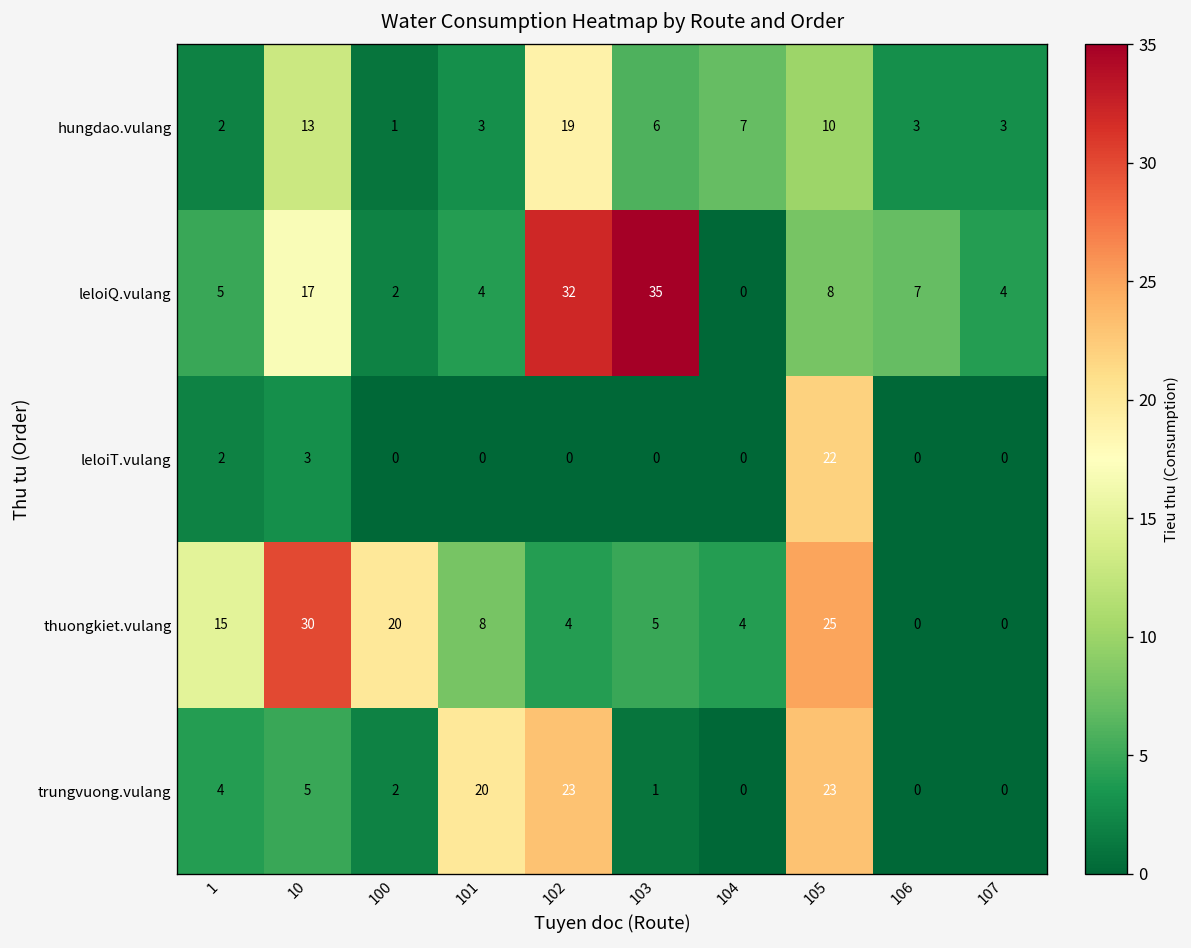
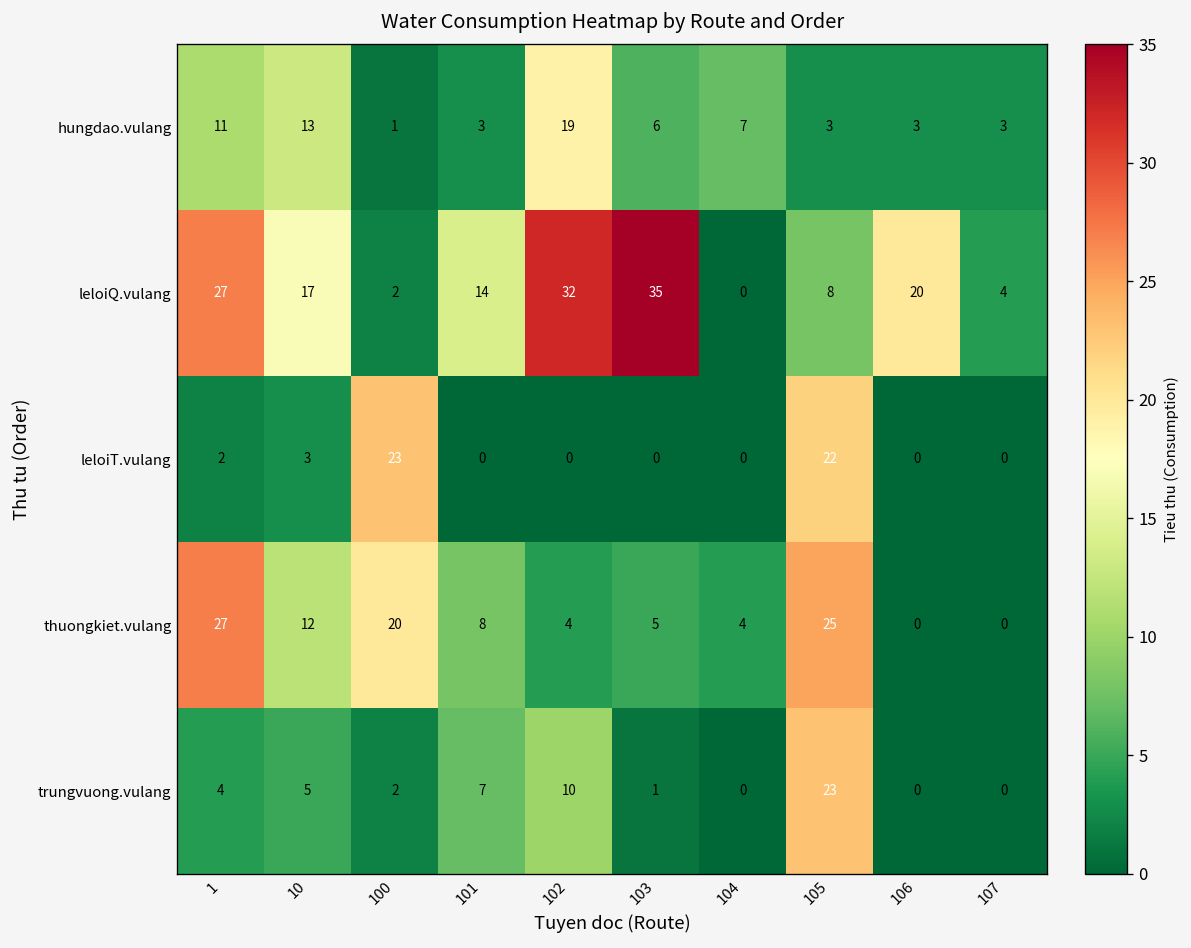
hungdao.vulang, 1: 2 -> 11
hungdao.vulang, 105: 10 -> 3
leloiQ.vulang, 1: 5 -> 27
leloiQ.vulang, 101: 4 -> 14
leloiQ.vulang, 106: 7 -> 20
leloiT.vulang, 100: 0 -> 23
thuongkiet.vulang, 1: 15 -> 27
thuongkiet.vulang, 10: 30 -> 12
trungvuong.vulang, 101: 20 -> 7
trungvuong.vulang, 102: 23 -> 10
